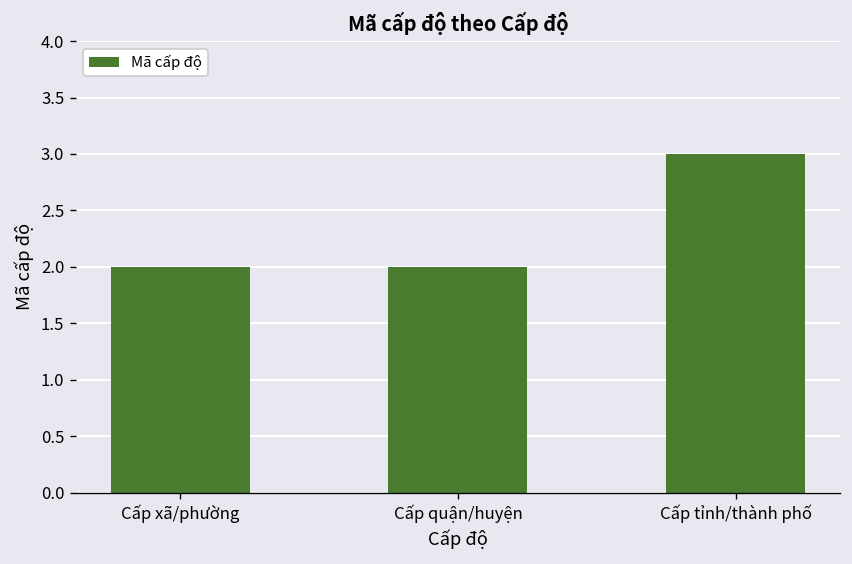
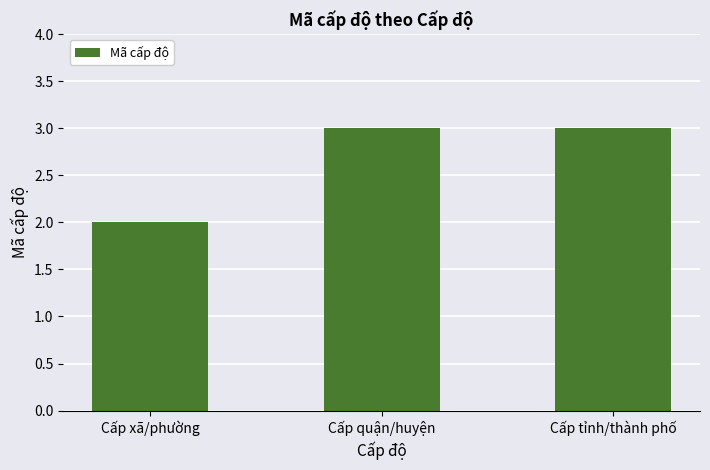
Cấp quận/huyện: 2 -> 3
